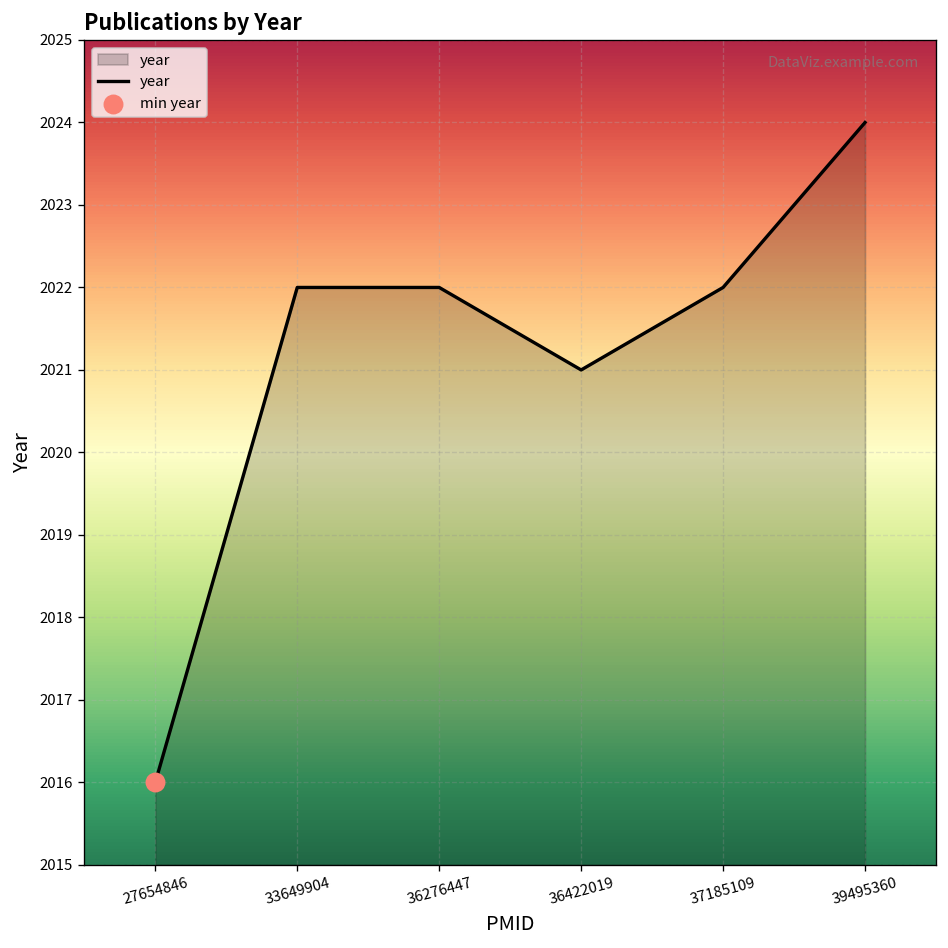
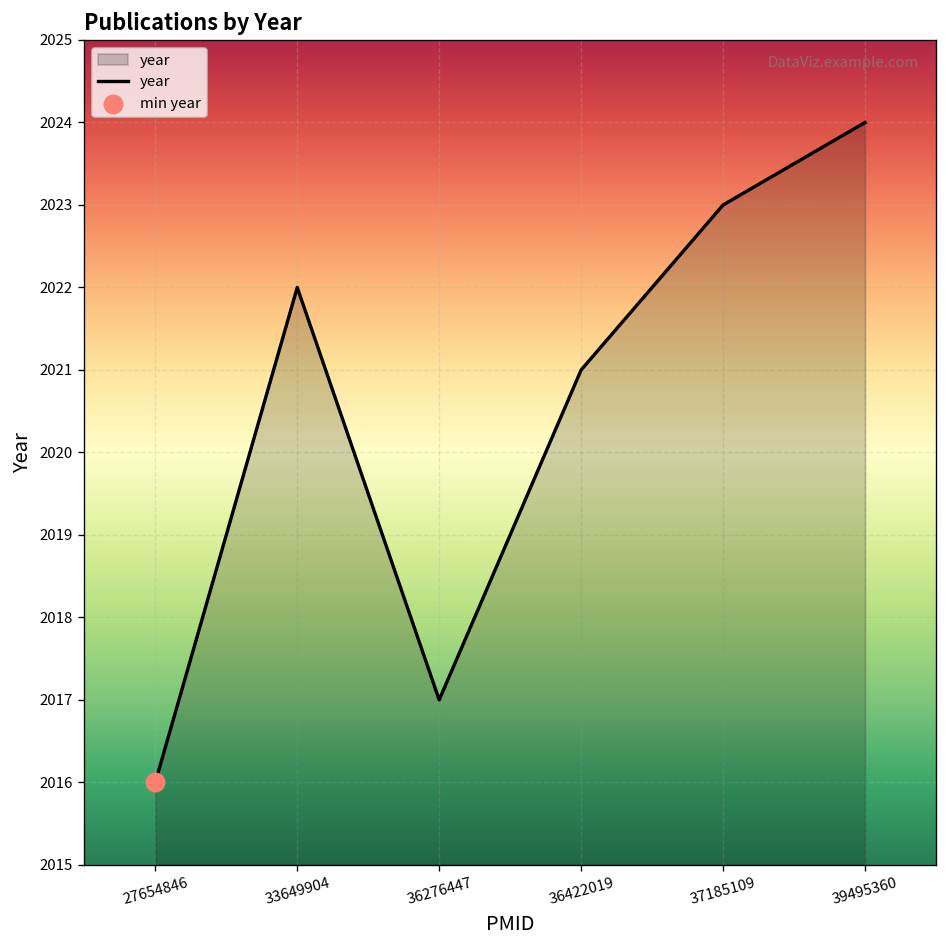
year, 36276447: 2022 -> 2017
year, 37185109: 2022 -> 2023
